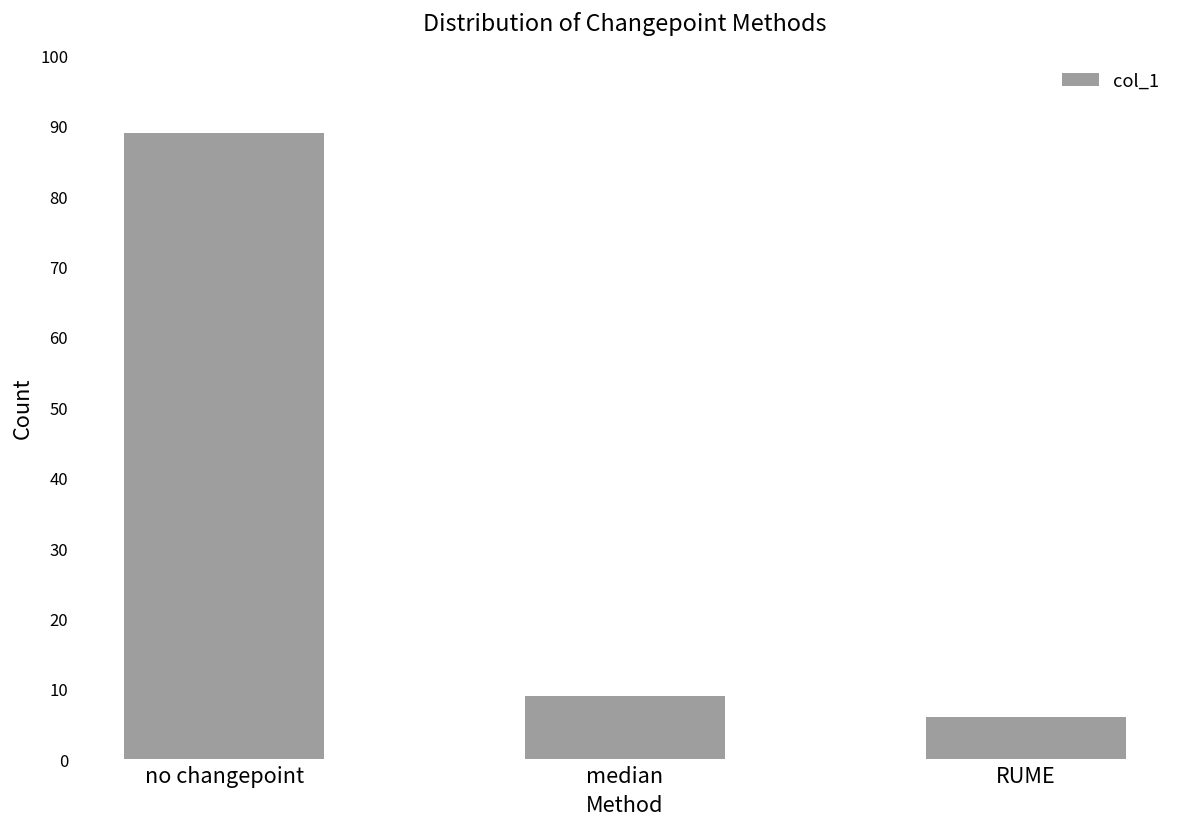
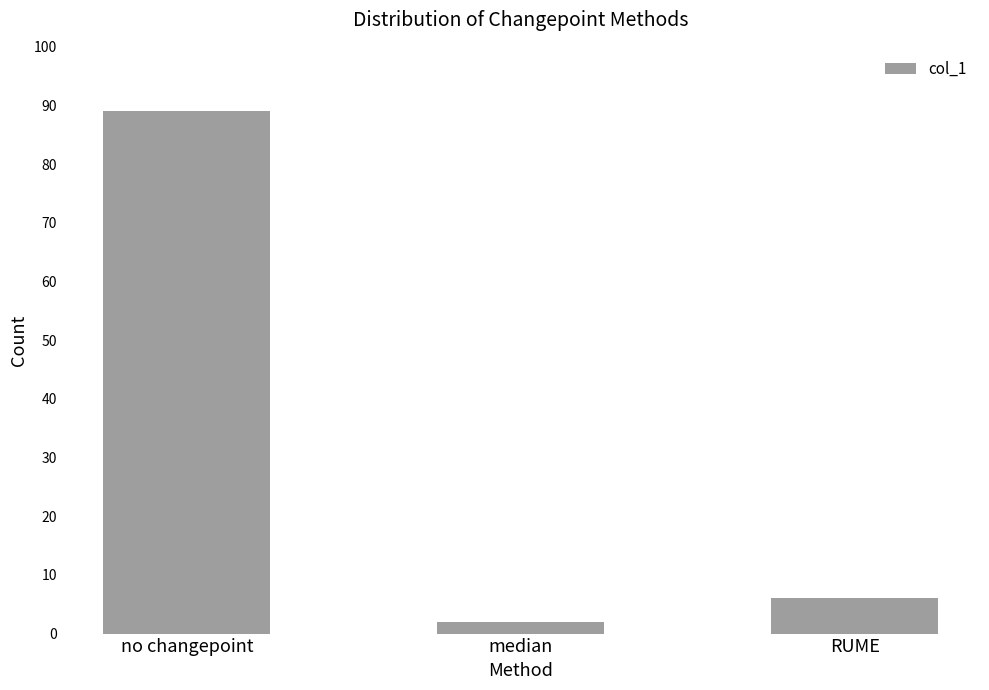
median: 9 -> 2
